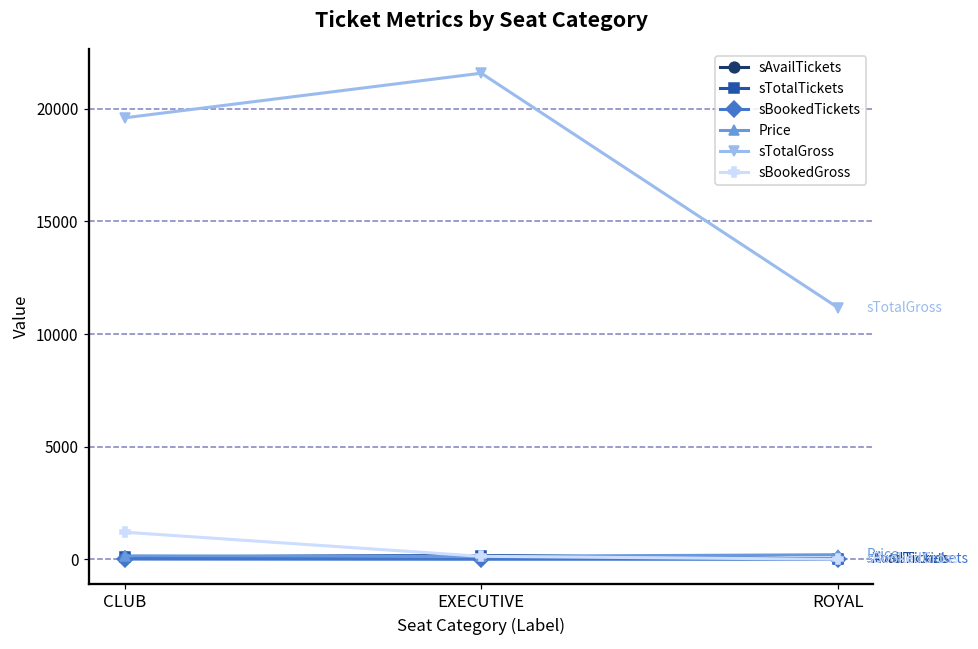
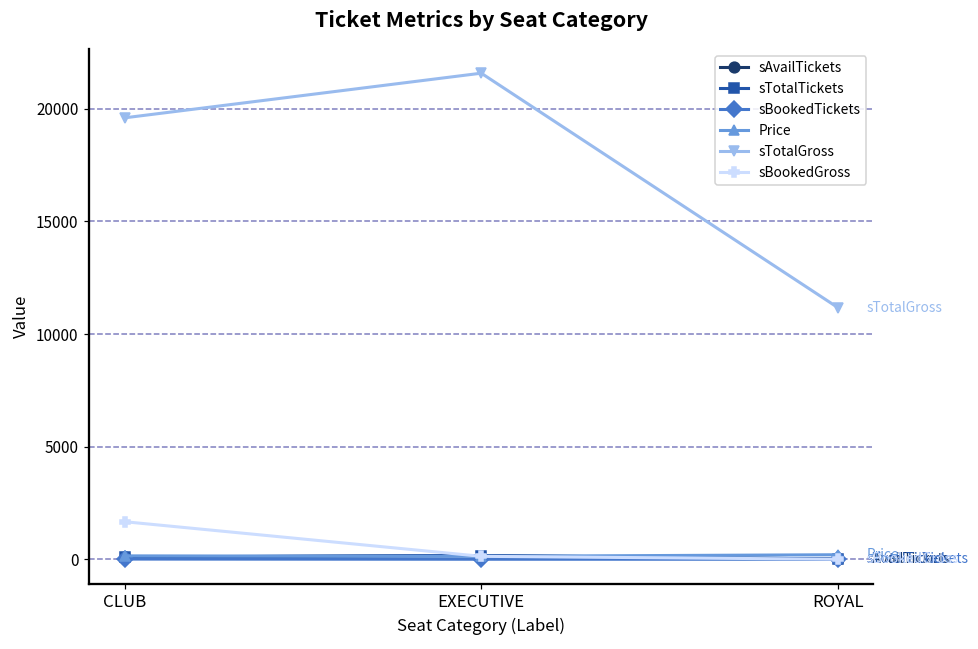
sBookedGross, CLUB: 1200 -> 1700
